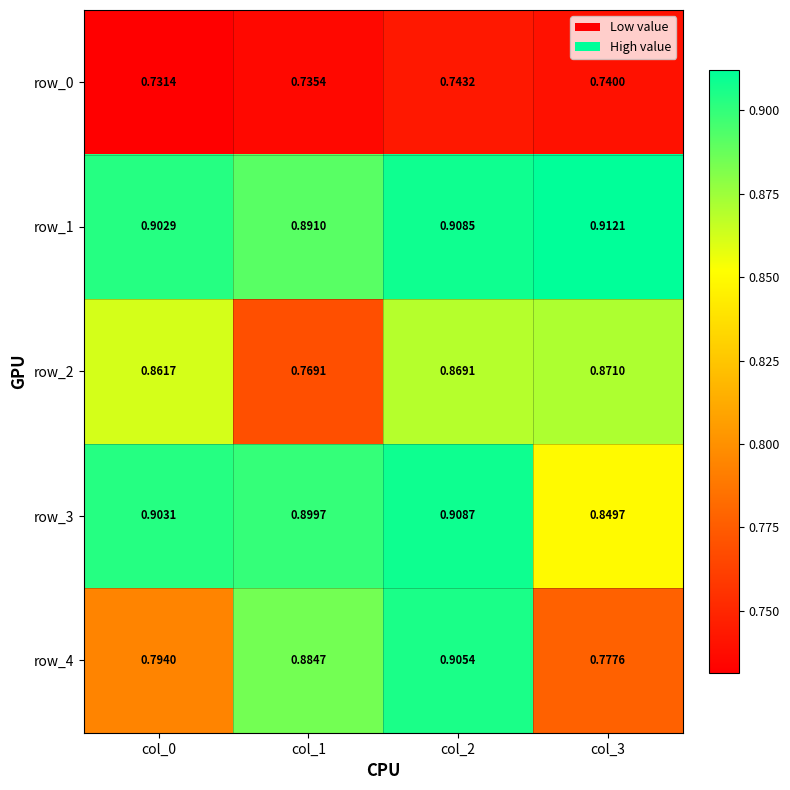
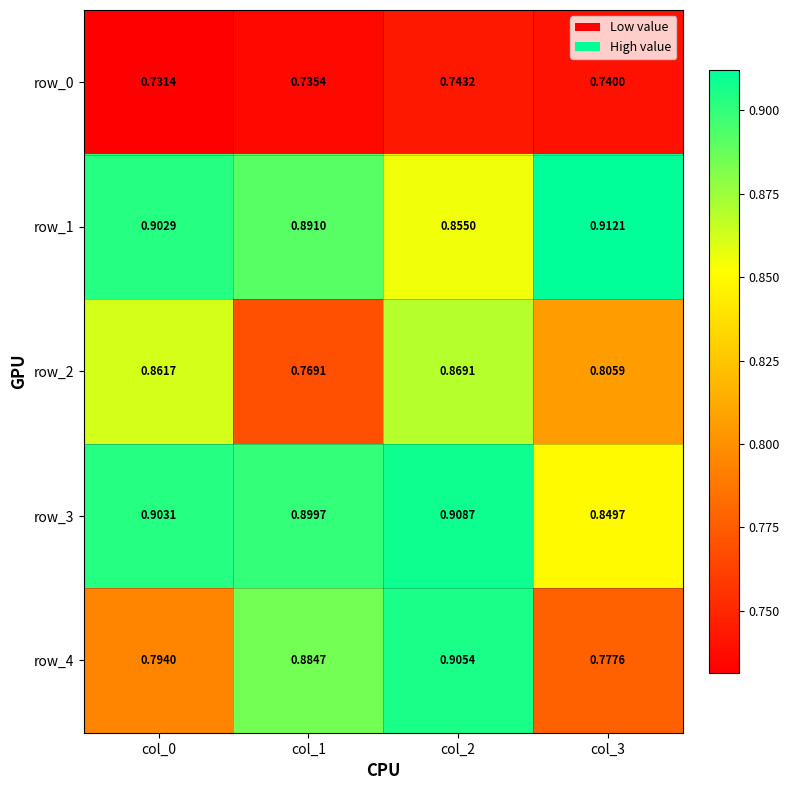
row_1, col_2: 0.9085 -> 0.8550
row_2, col_3: 0.8710 -> 0.8059
